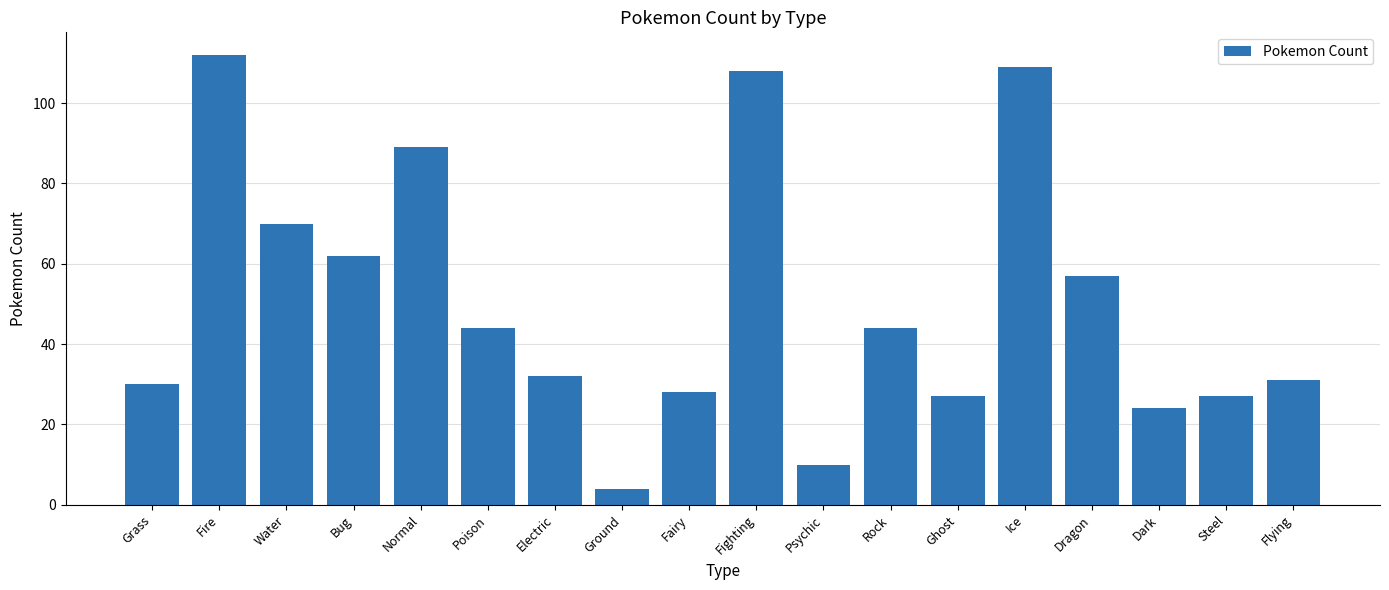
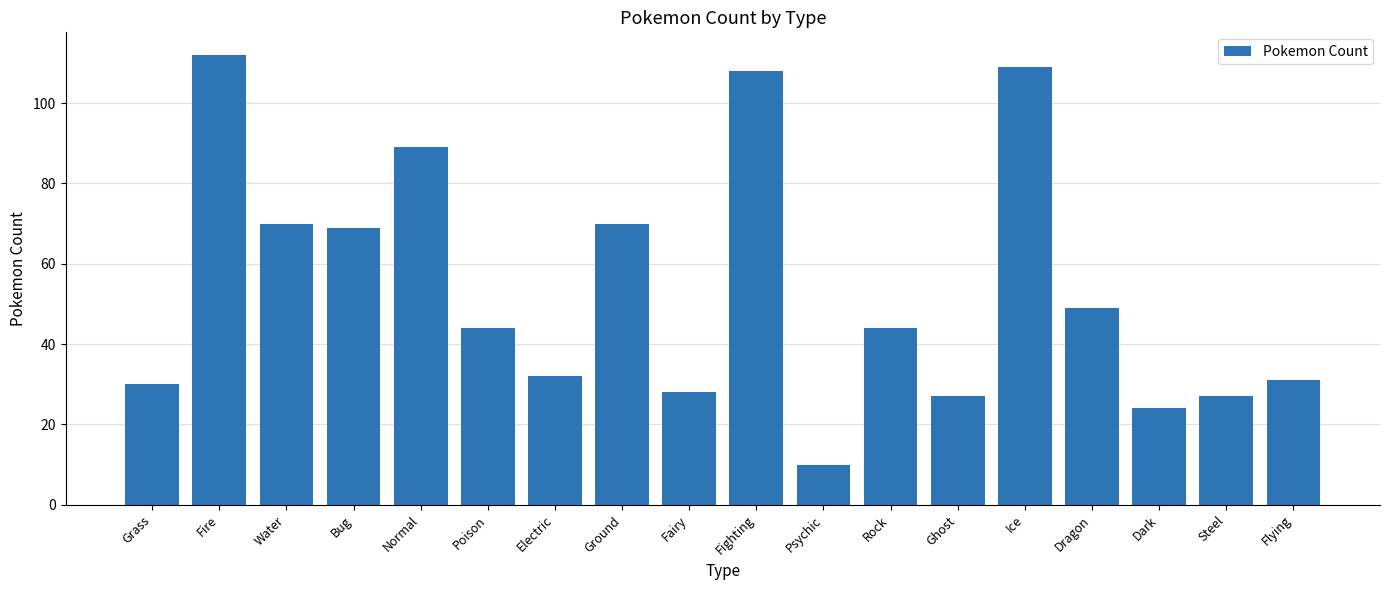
Bug: 62 -> 69
Ground: 4 -> 70
Dragon: 57 -> 49
